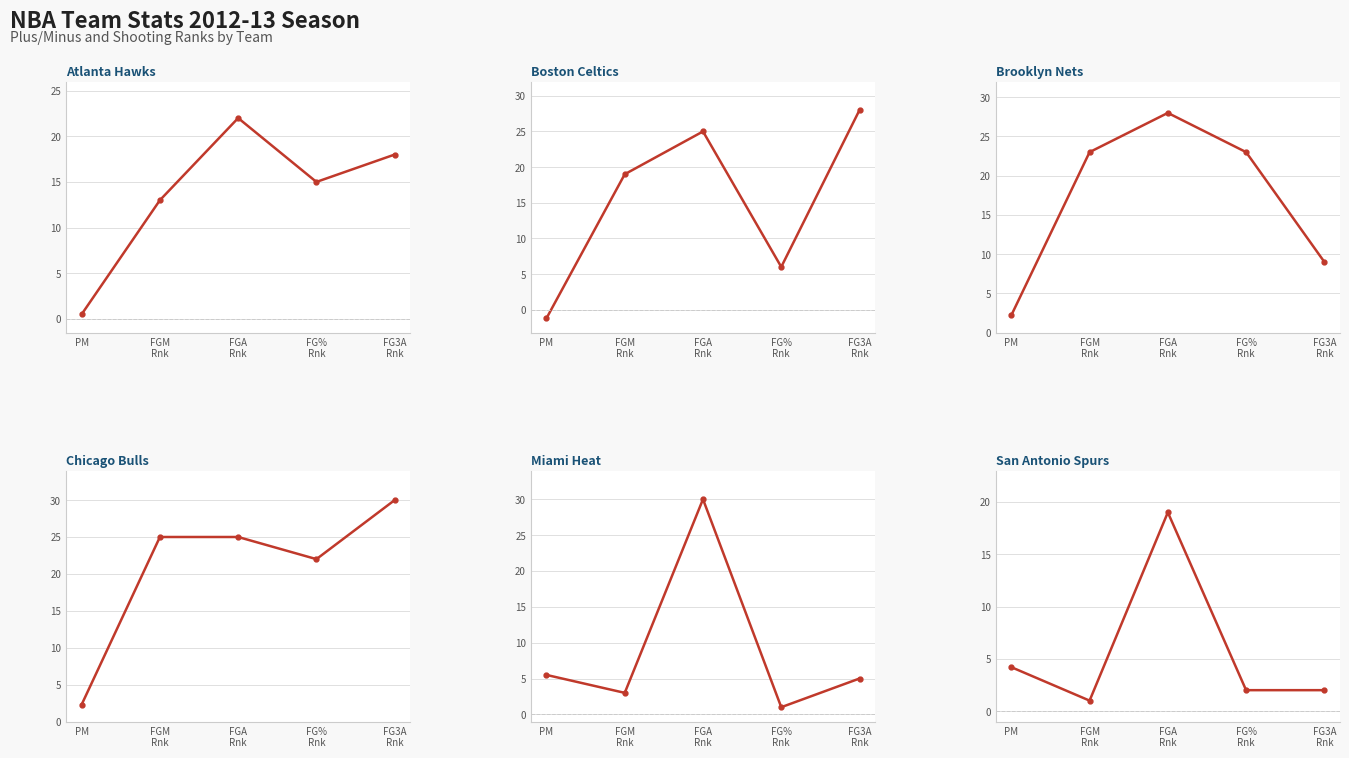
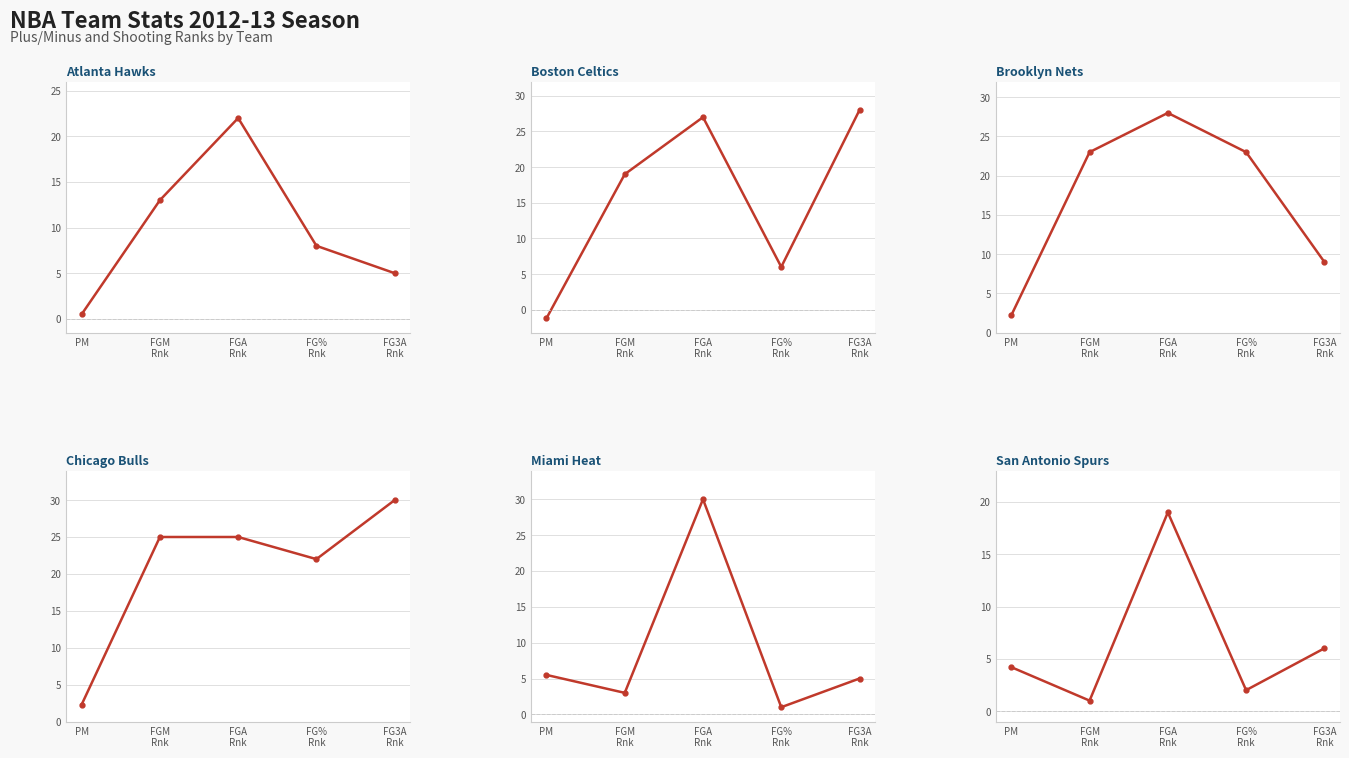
Atlanta Hawks, FG% Rnk: 15 -> 8
Atlanta Hawks, FG3A Rnk: 18 -> 5
Boston Celtics, FGA Rnk: 25 -> 27
San Antonio Spurs, FG3A Rnk: 2 -> 6
